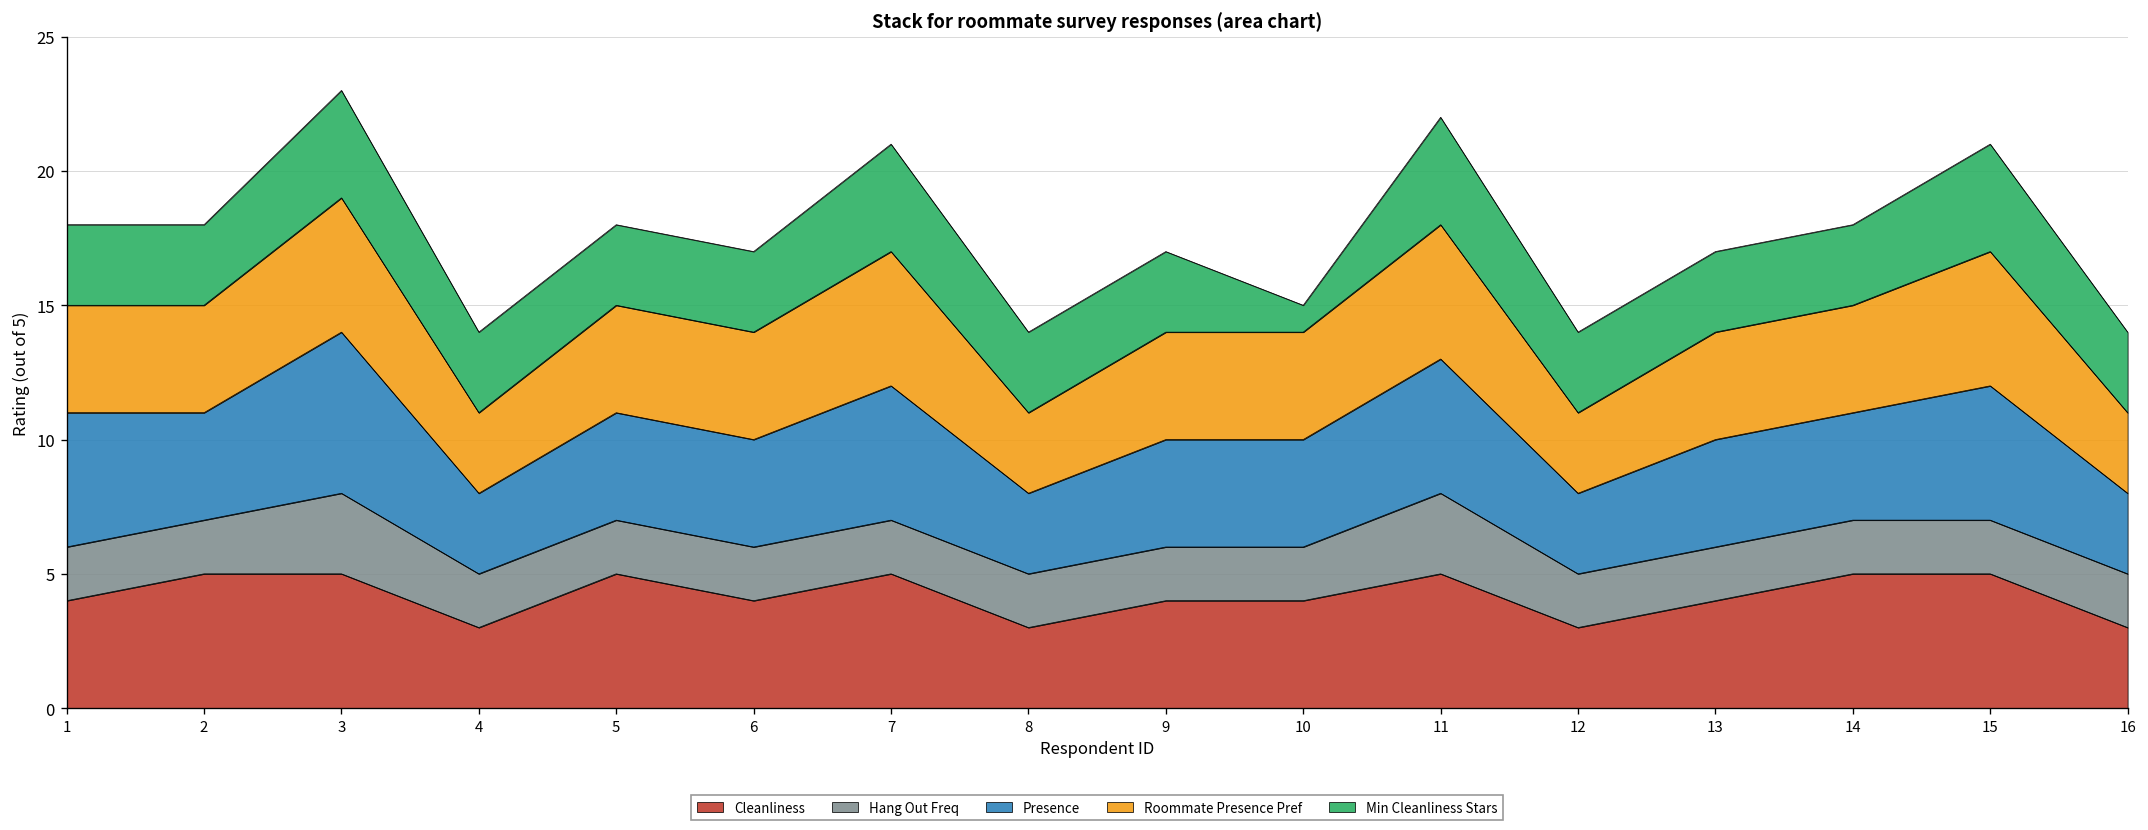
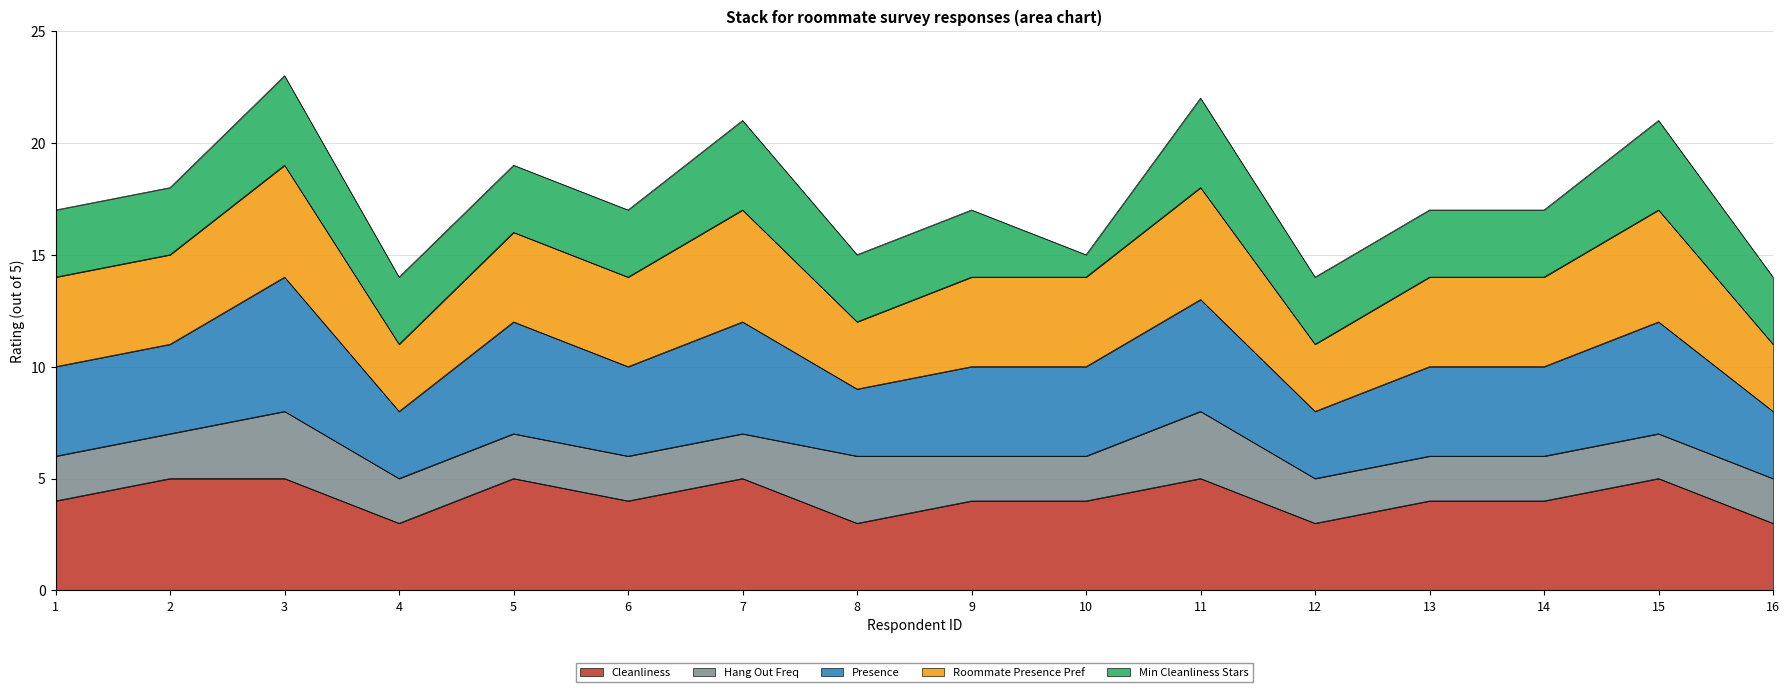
Presence, 1: 5 -> 4
Presence, 5: 4 -> 5
Hang Out Freq, 8: 2 -> 3
Cleanliness, 14: 5 -> 4
